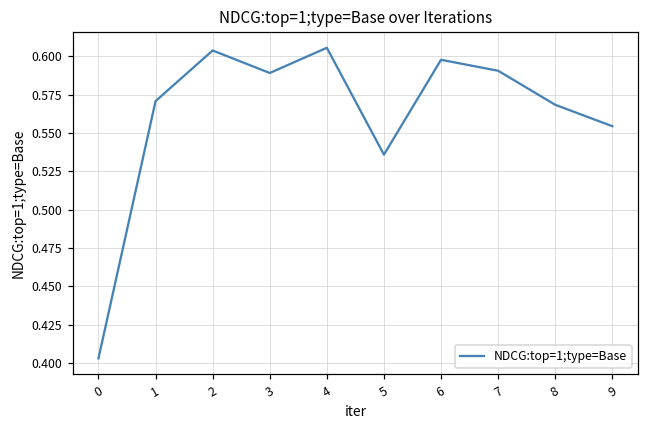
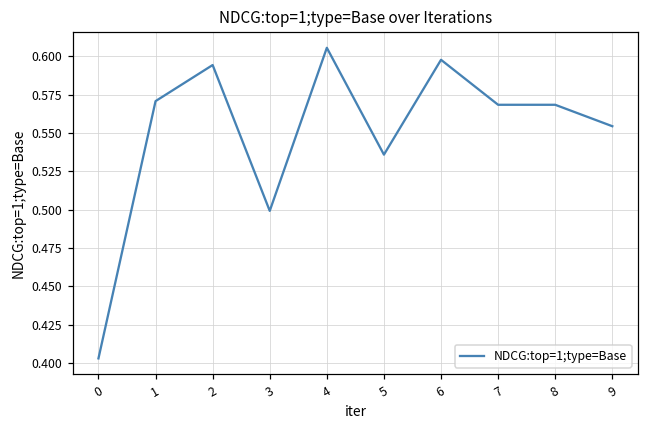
2: 0.604 -> 0.594
3: 0.589 -> 0.499
7: 0.591 -> 0.568
